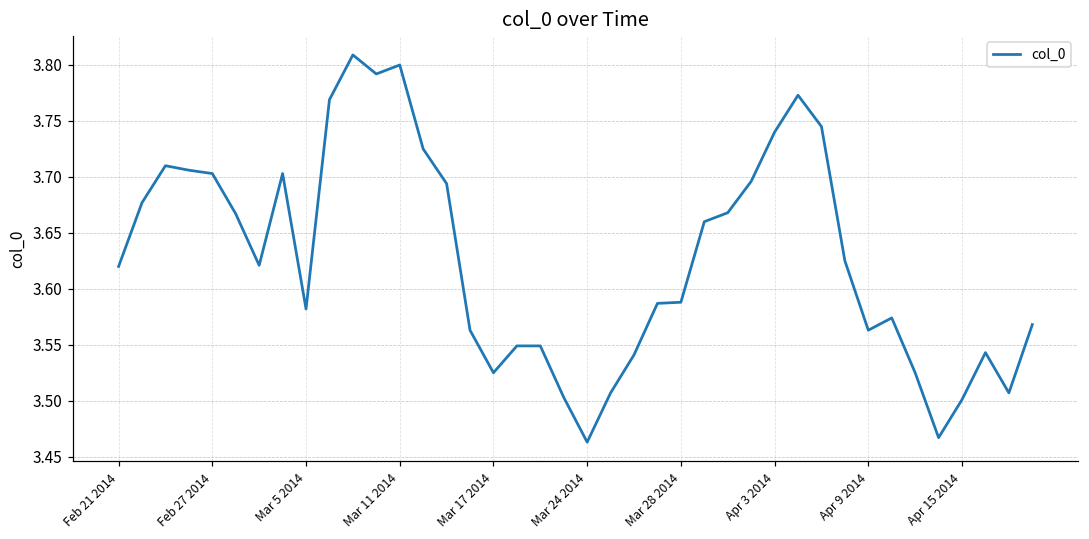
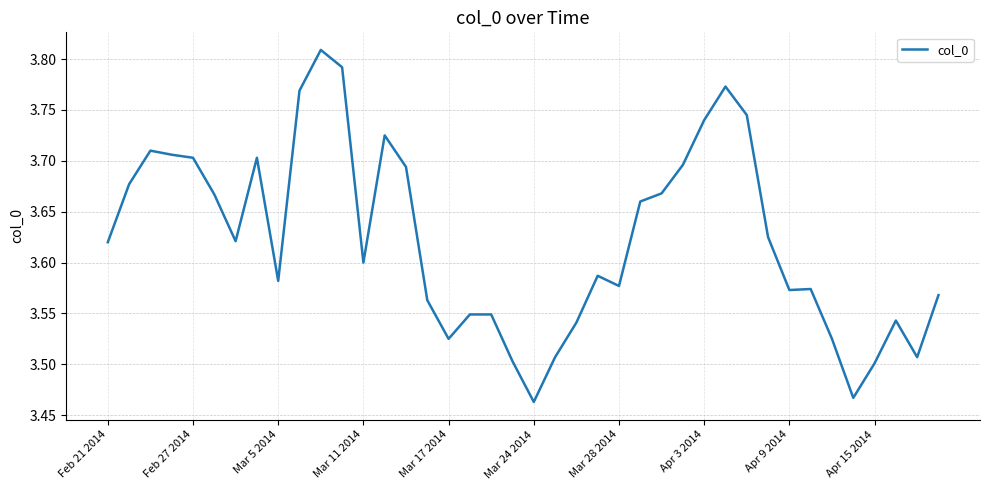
Mar 11 2014: 3.8 -> 3.6
Mar 28 2014: 3.588 -> 3.577
Apr 9 2014: 3.563 -> 3.573
